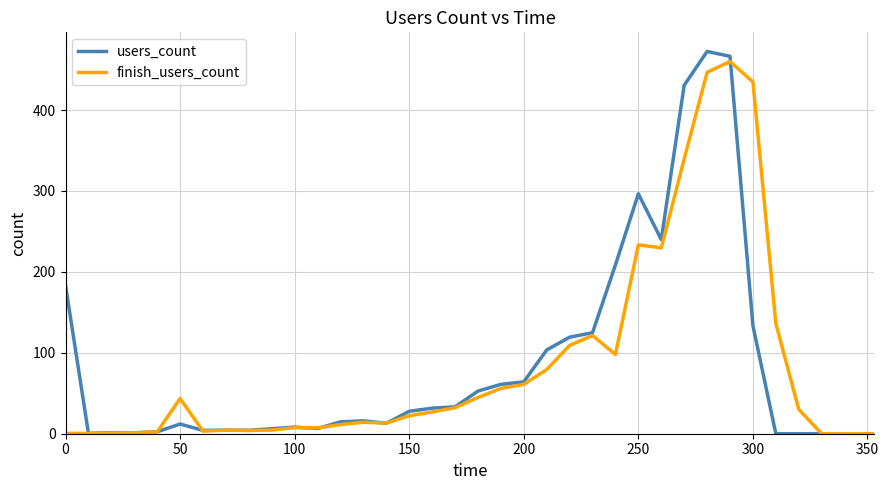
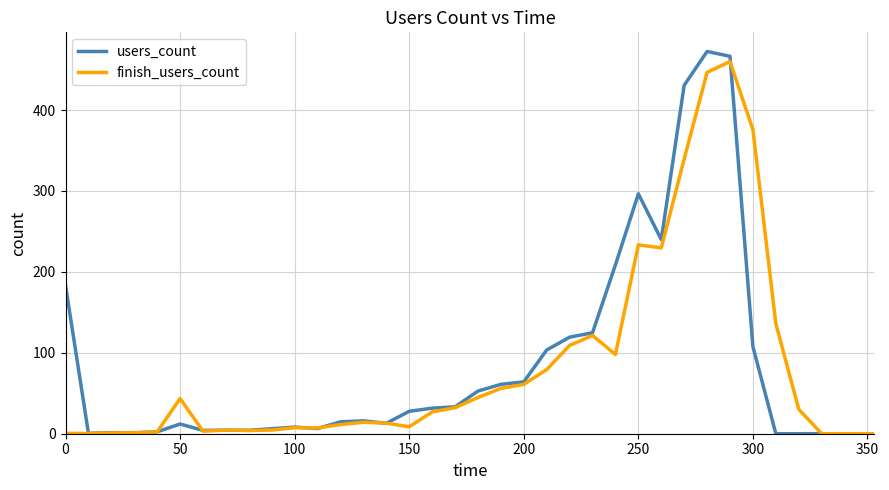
finish_users_count, 150: 20 -> 10
users_count, 300: 130 -> 110
finish_users_count, 300: 430 -> 380
